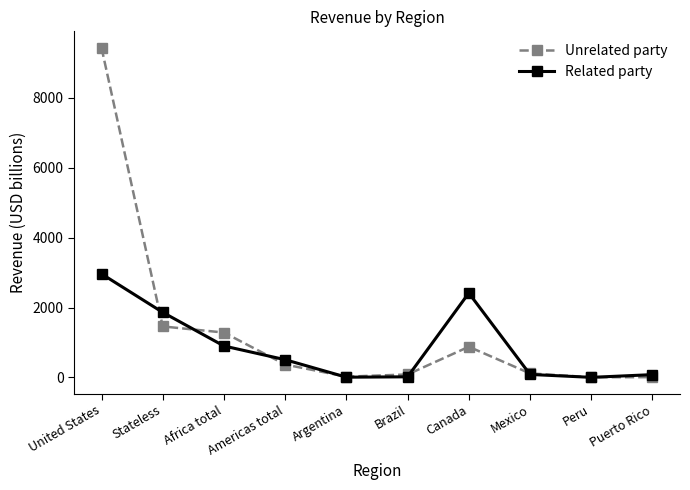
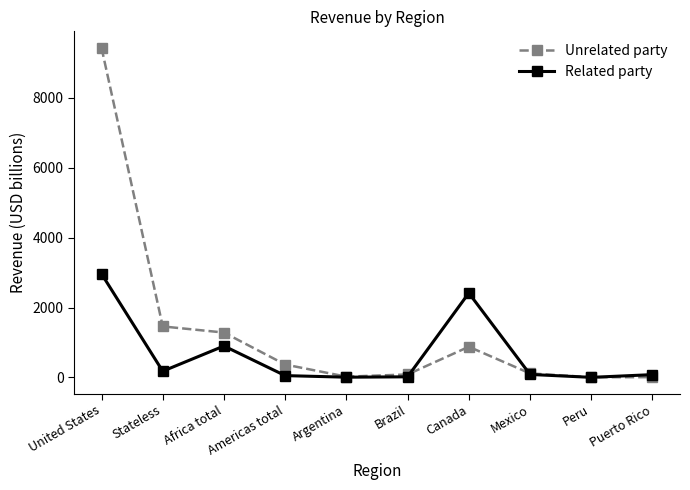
Related party, Stateless: 1900 -> 200
Related party, Americas total: 500 -> 100
